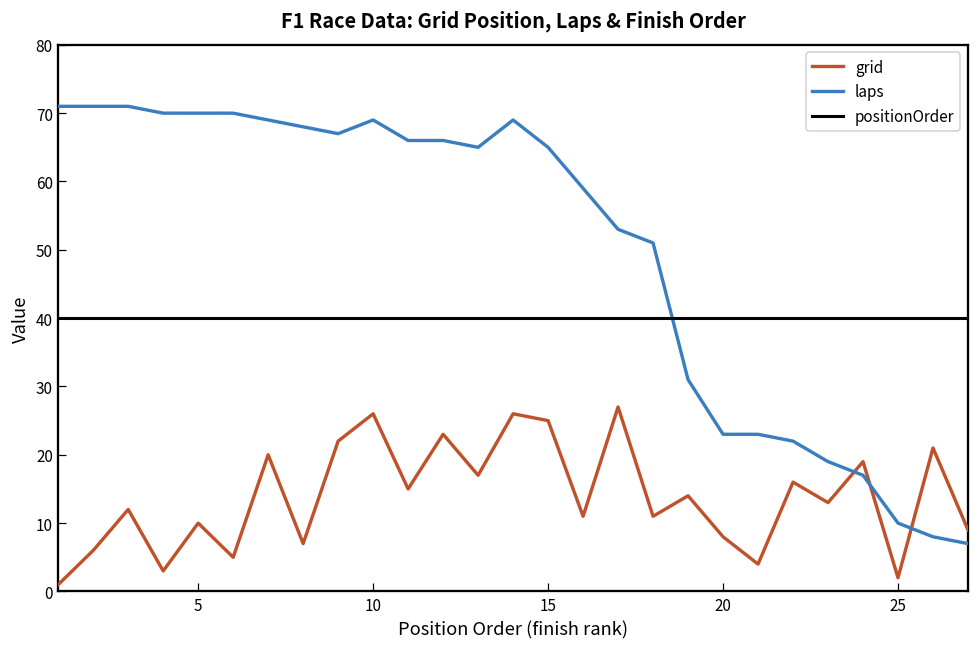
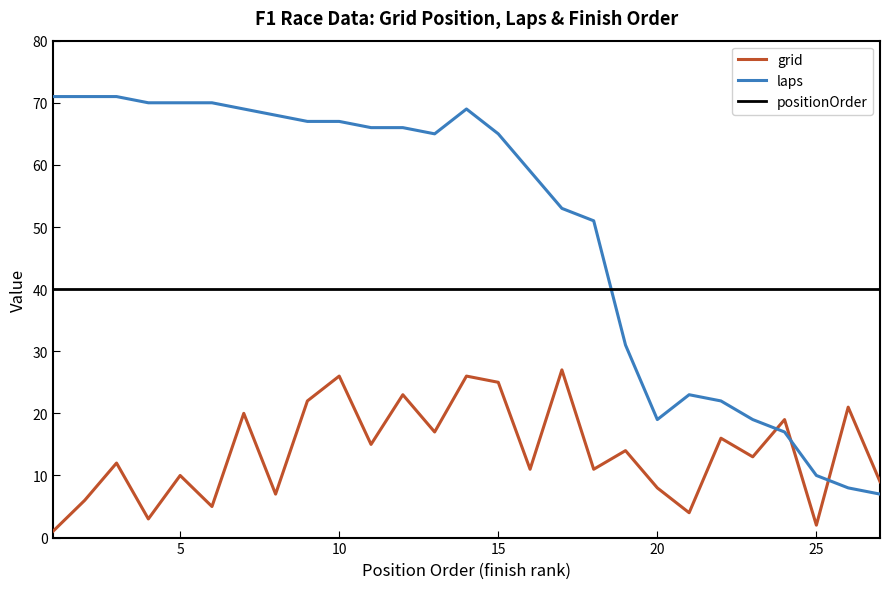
laps, 10: 69 -> 67
laps, 20: 23 -> 19
